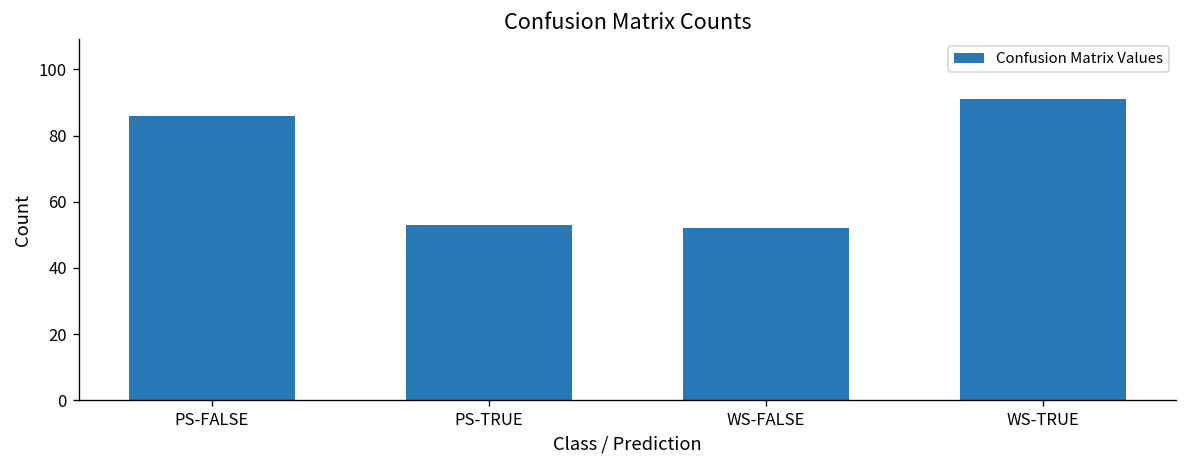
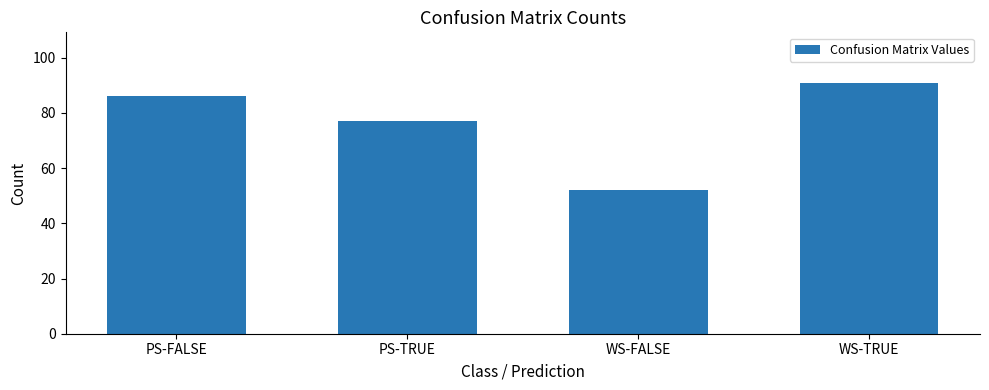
PS-TRUE: 53 -> 77
